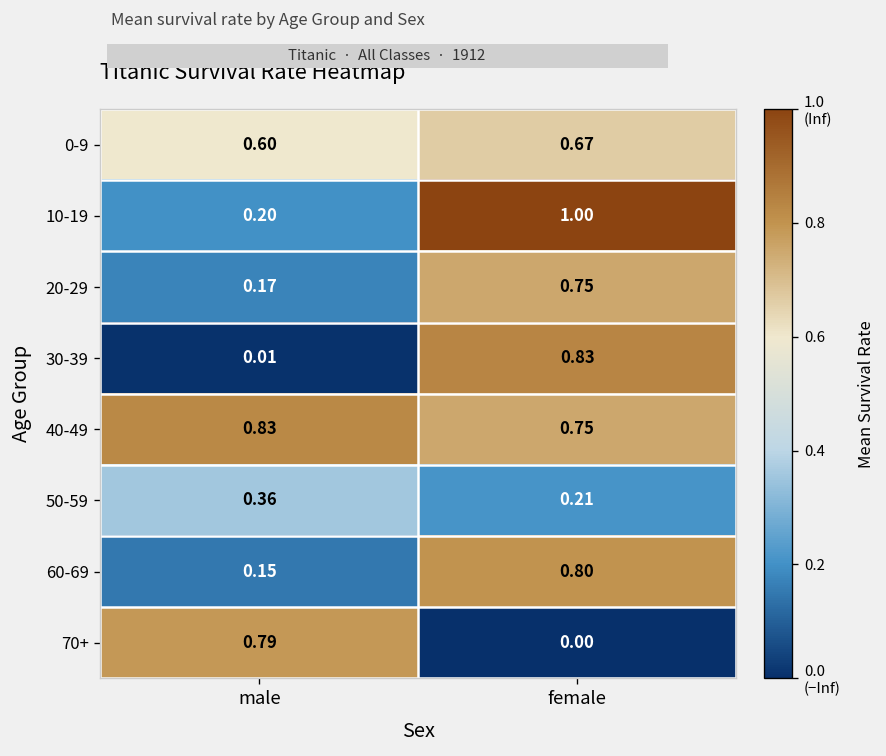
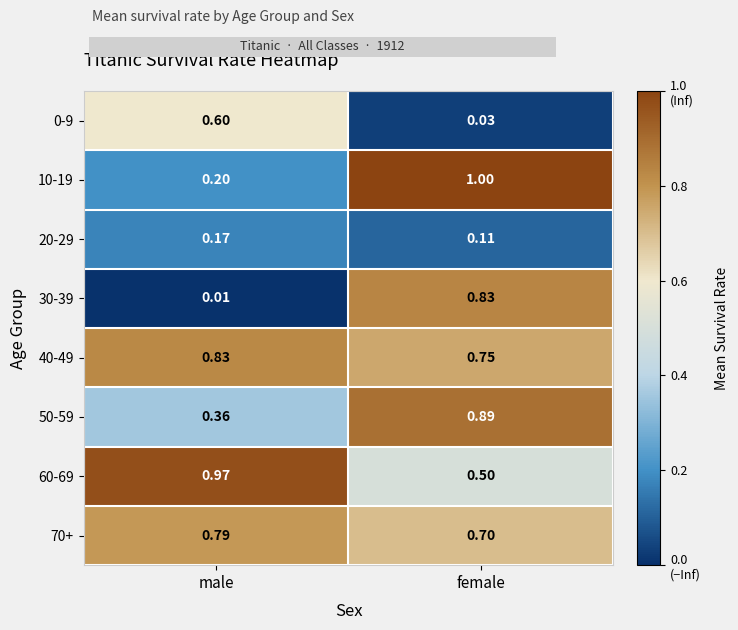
0-9, female: 0.67 -> 0.03
20-29, female: 0.75 -> 0.11
50-59, female: 0.21 -> 0.89
60-69, male: 0.15 -> 0.97
60-69, female: 0.80 -> 0.50
70+, female: 0.00 -> 0.70
